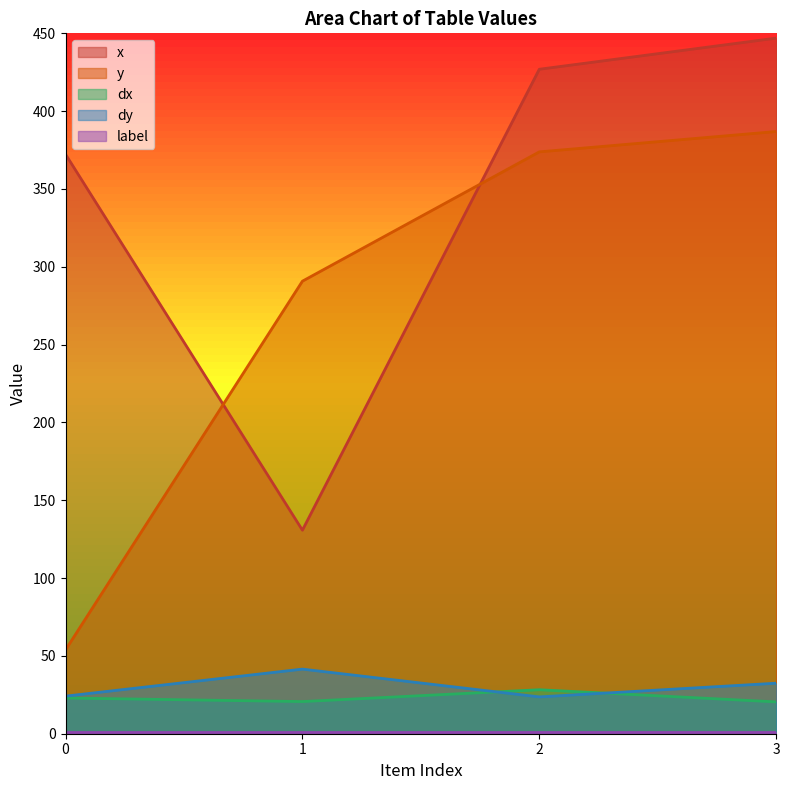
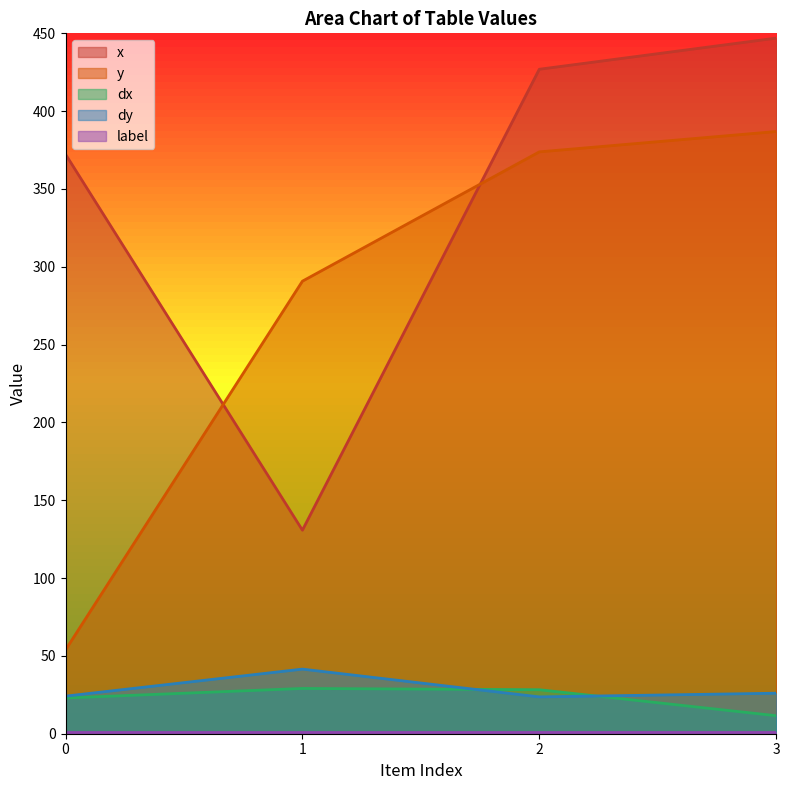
dx, 1: 21 -> 29
dx, 3: 20 -> 12
dy, 3: 32 -> 26
